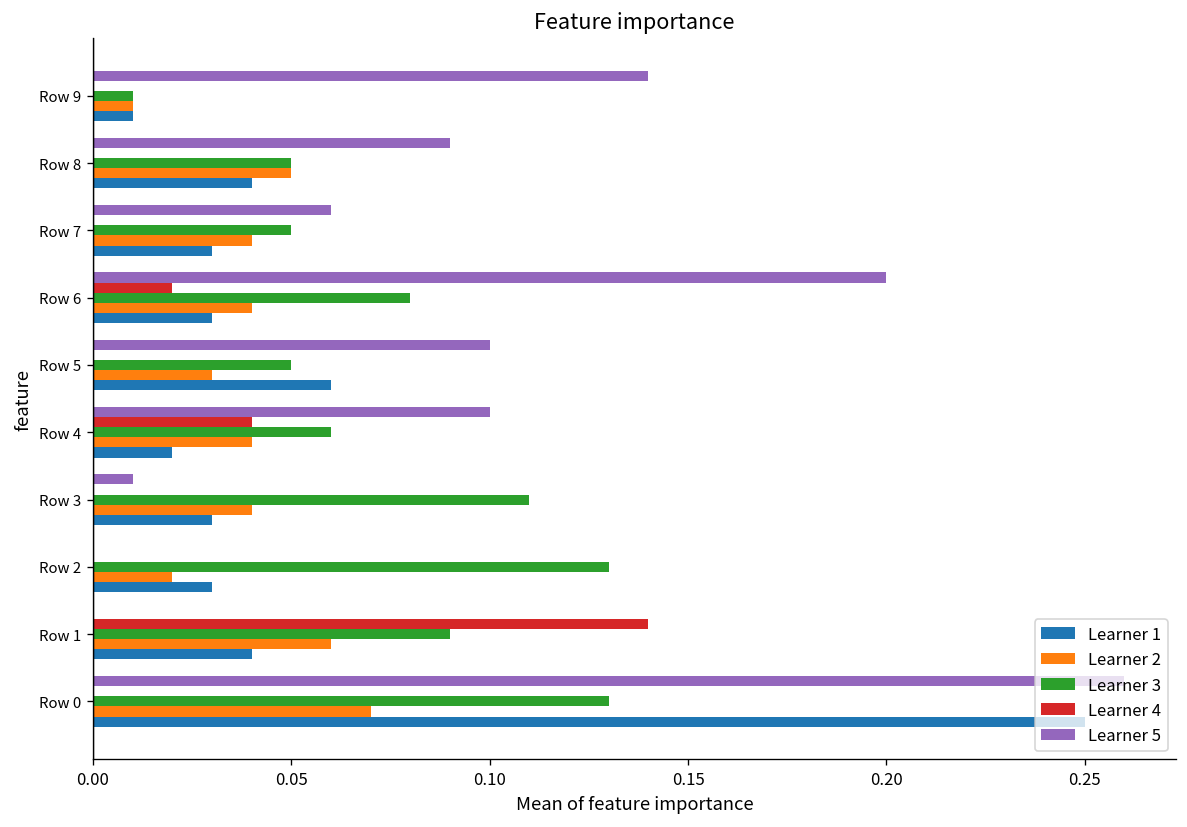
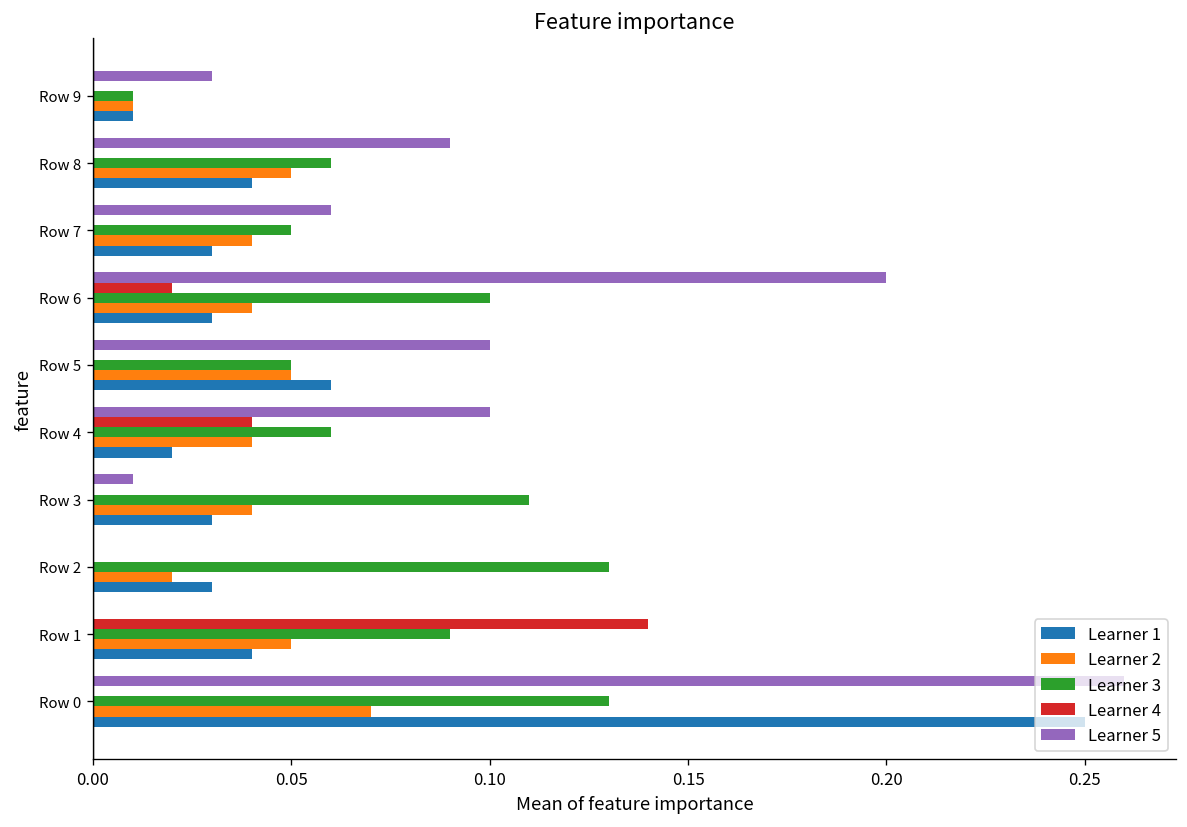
Learner 5, Row 9: 0.14 -> 0.03
Learner 3, Row 8: 0.05 -> 0.06
Learner 3, Row 6: 0.08 -> 0.10
Learner 2, Row 5: 0.03 -> 0.05
Learner 2, Row 1: 0.06 -> 0.05
